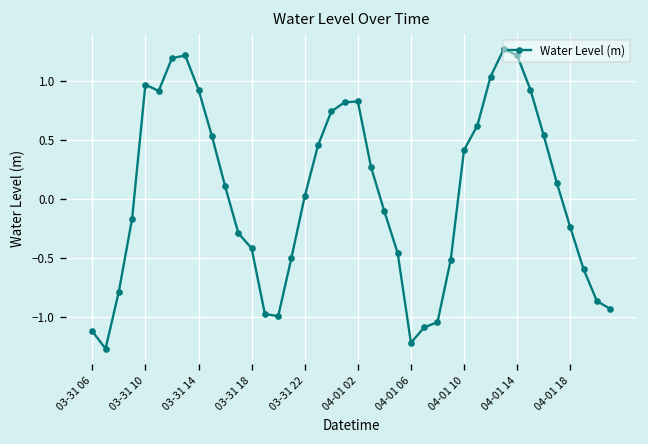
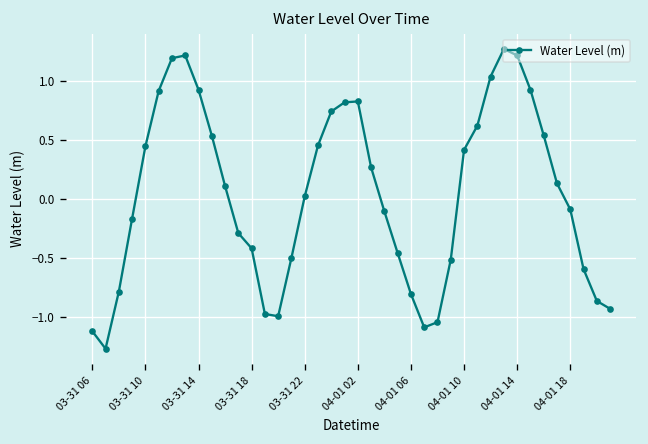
03-31 10: 1.0 -> 0.4
04-01 06: -1.2 -> -0.8
04-01 18: -0.2 -> -0.1
